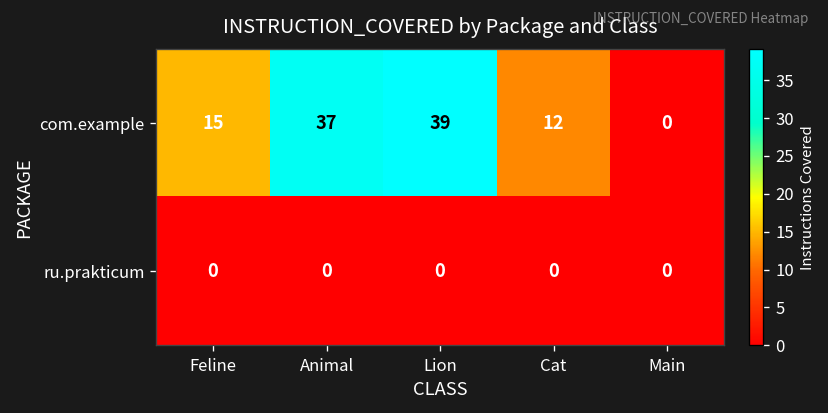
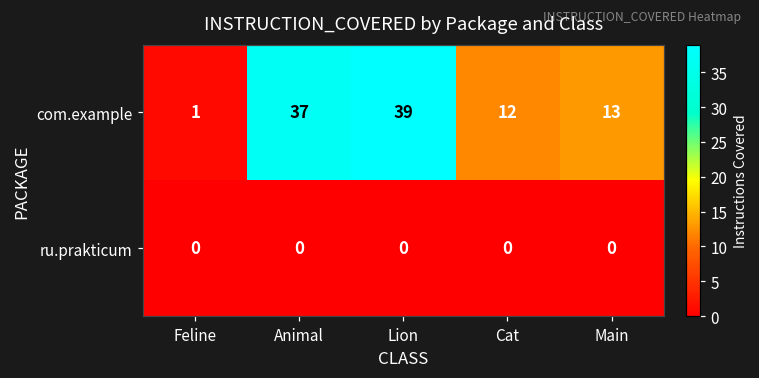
com.example, Feline: 15 -> 1
com.example, Main: 0 -> 13
